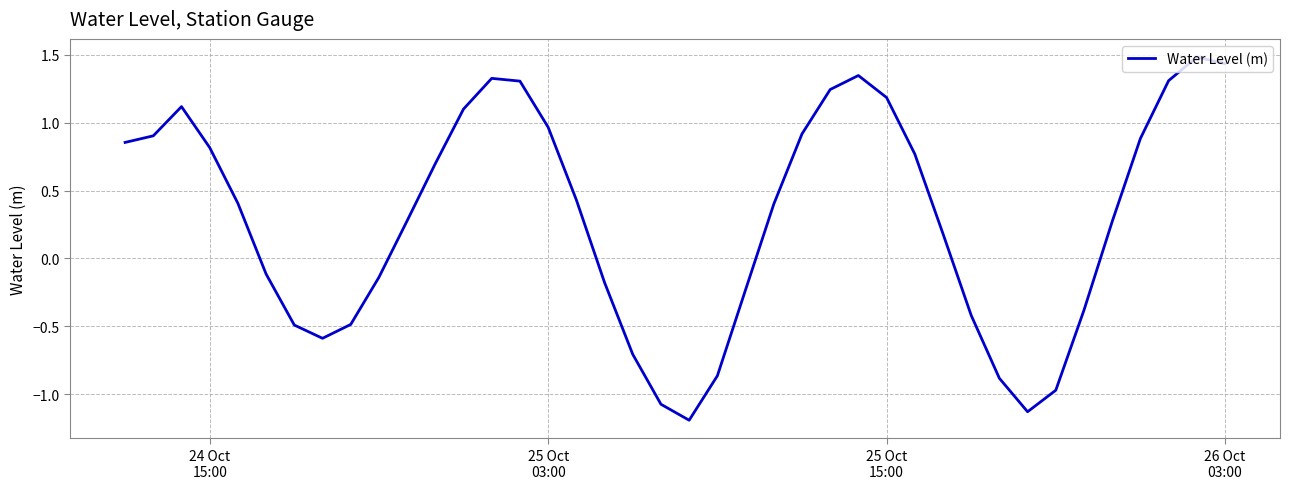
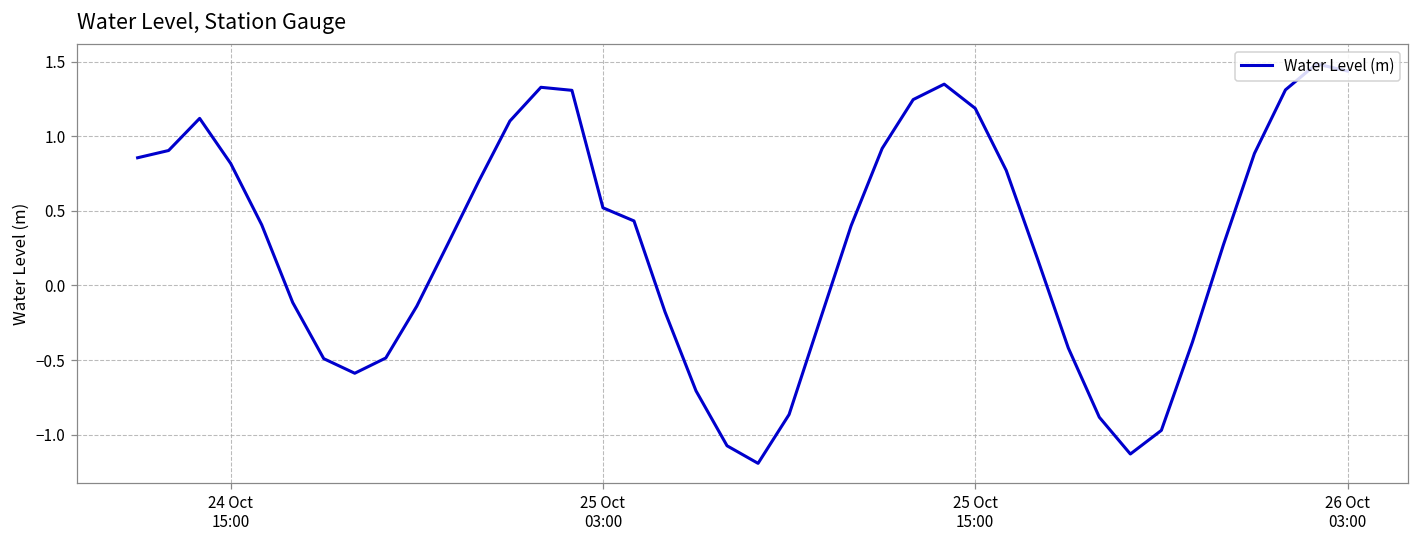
25 Oct 03:00: 0.97 -> 0.52
